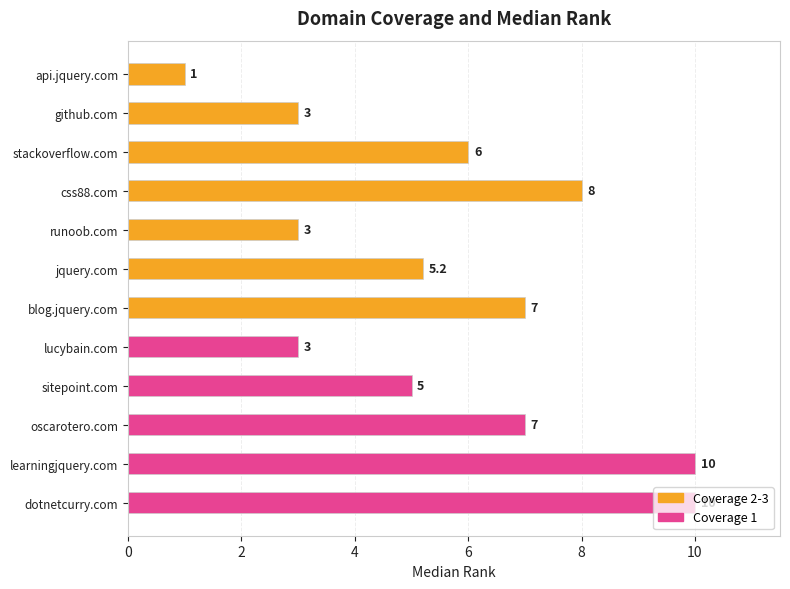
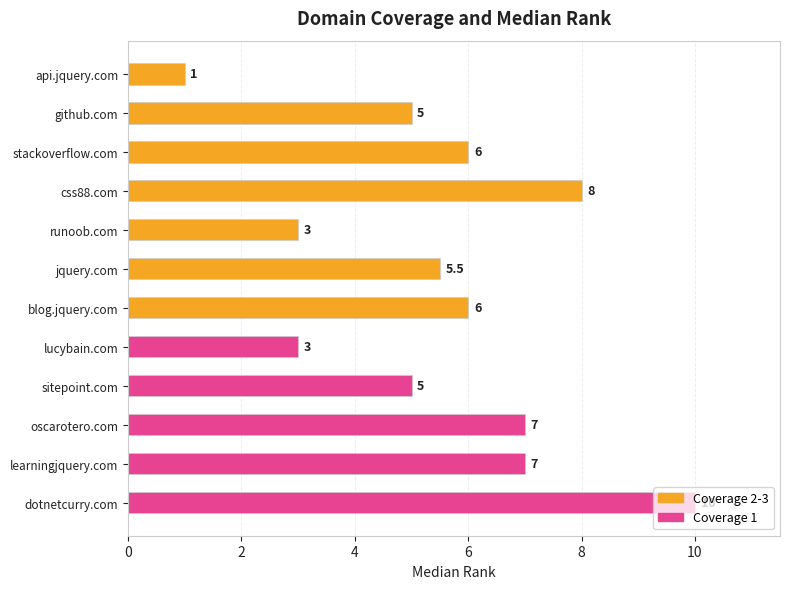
github.com: 3 -> 5
jquery.com: 5.2 -> 5.5
blog.jquery.com: 7 -> 6
learningjquery.com: 10 -> 7
